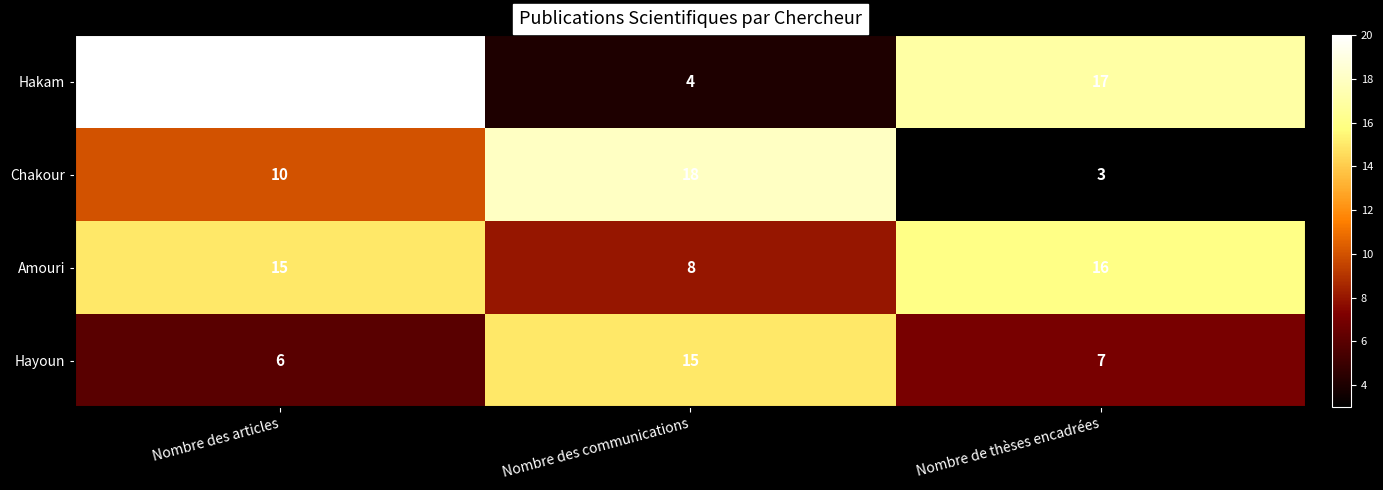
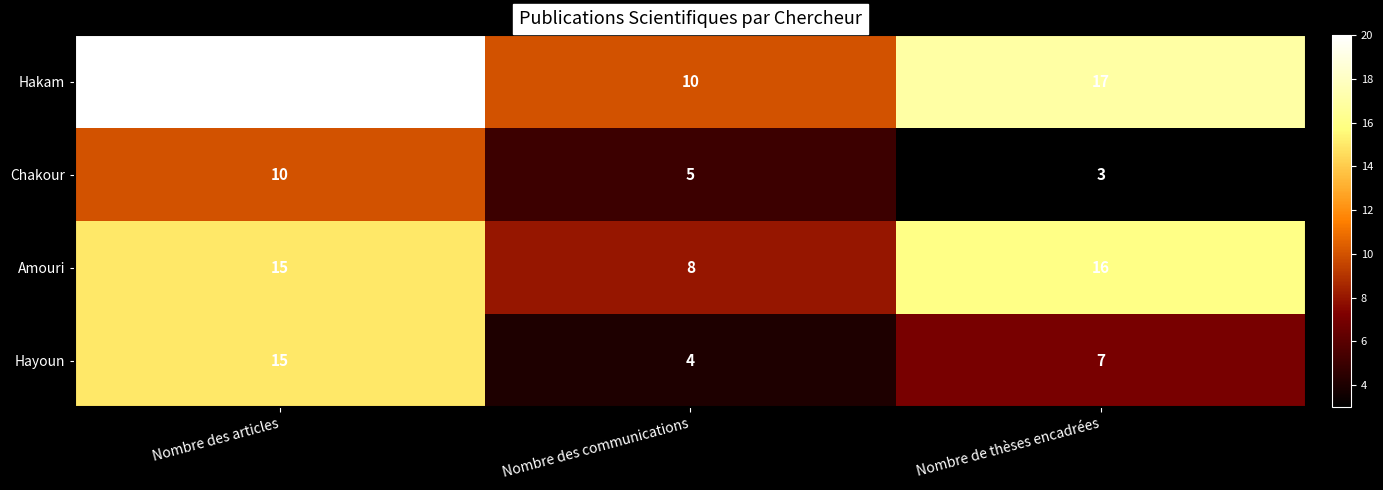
Hakam, Nombre des communications: 4 -> 10
Chakour, Nombre des communications: 18 -> 5
Hayoun, Nombre des articles: 6 -> 15
Hayoun, Nombre des communications: 15 -> 4
